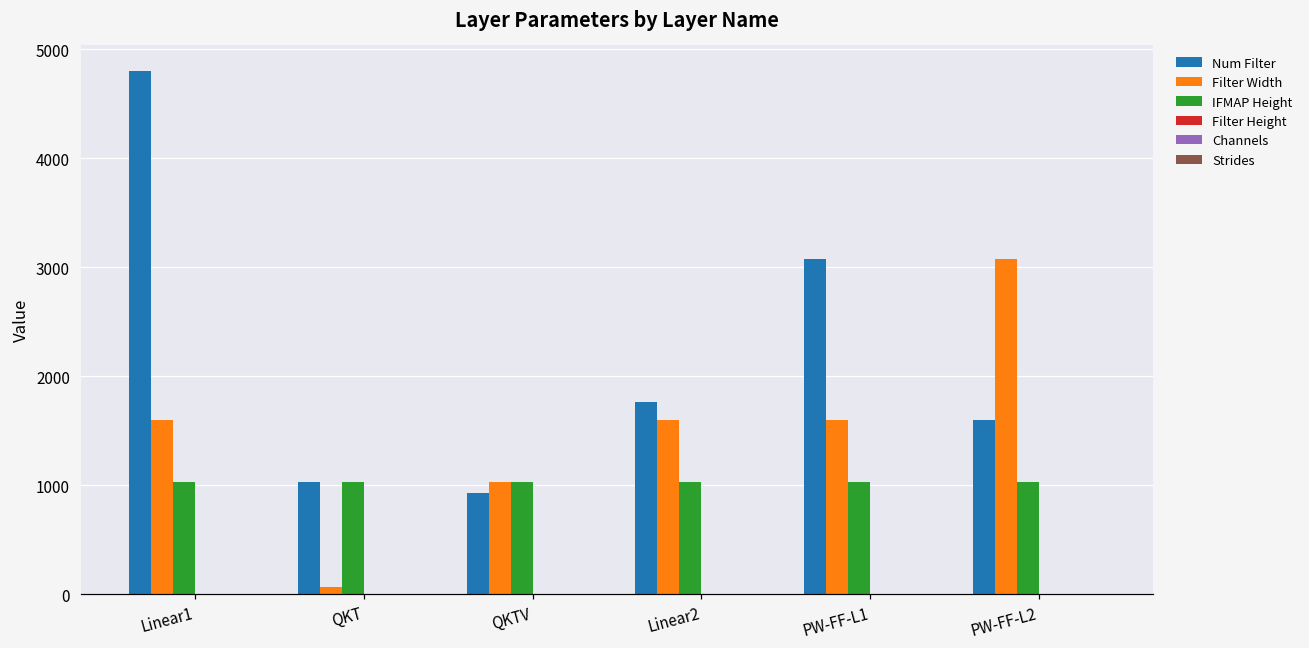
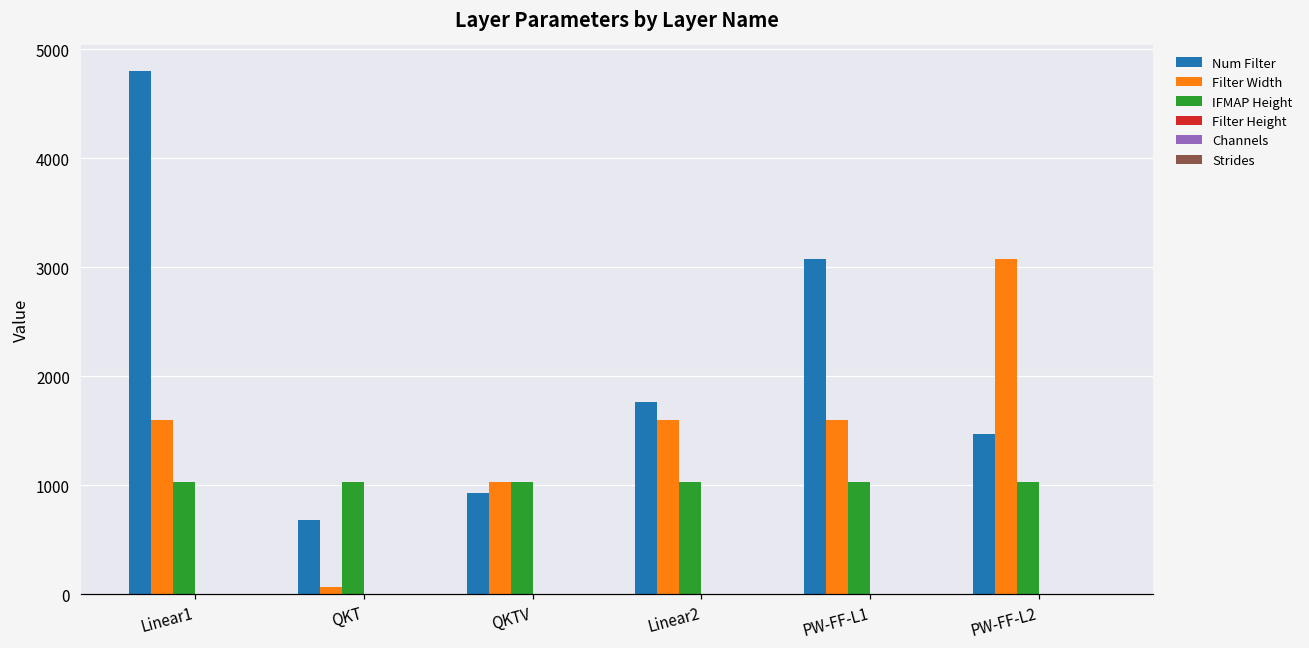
Num Filter, QKT: 1000 -> 700
Num Filter, PW-FF-L2: 1600 -> 1500
